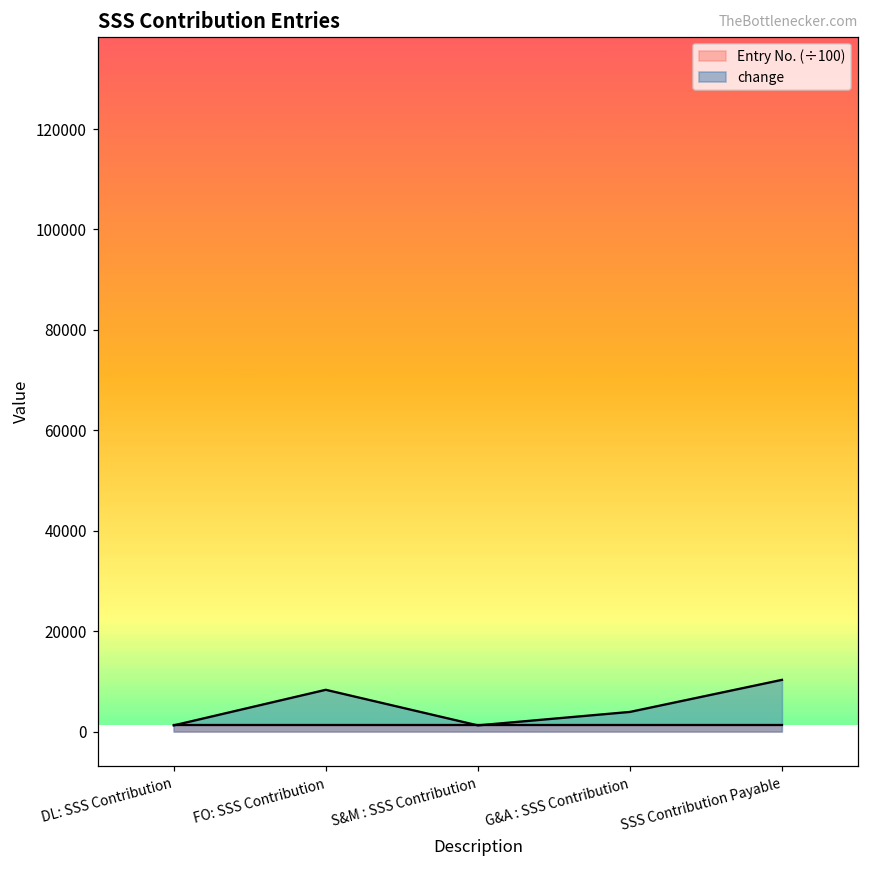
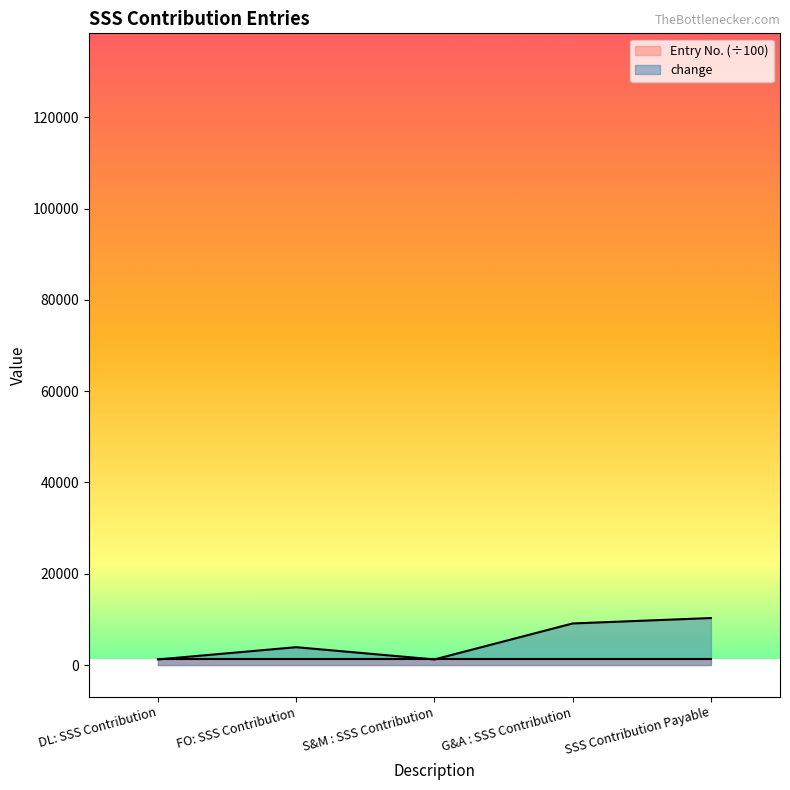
change, FO: SSS Contribution: 8000 -> 4000
change, G&A : SSS Contribution: 4000 -> 9000
